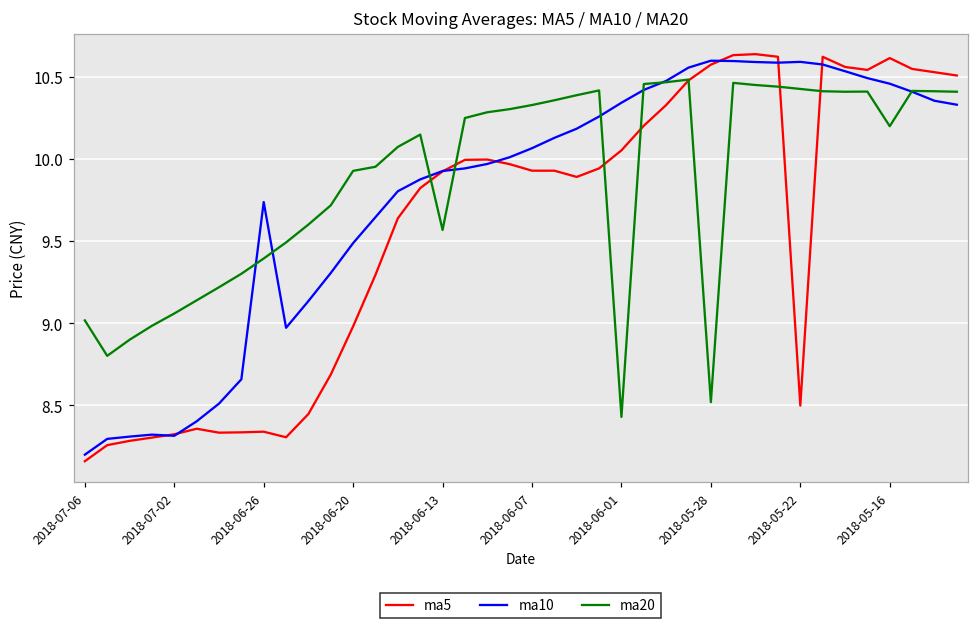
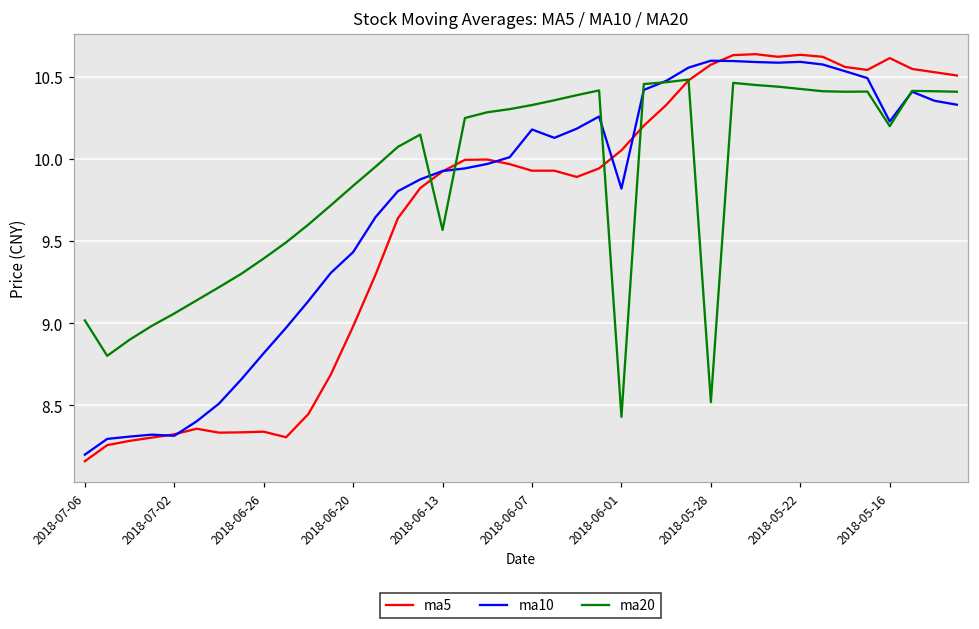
ma10, 2018-06-26: 9.74 -> 8.82
ma10, 2018-06-20: 9.49 -> 9.43
ma20, 2018-06-20: 9.93 -> 9.84
ma10, 2018-06-07: 10.07 -> 10.18
ma10, 2018-06-01: 10.34 -> 9.82
ma5, 2018-05-22: 8.50 -> 10.64
ma10, 2018-05-16: 10.46 -> 10.23
